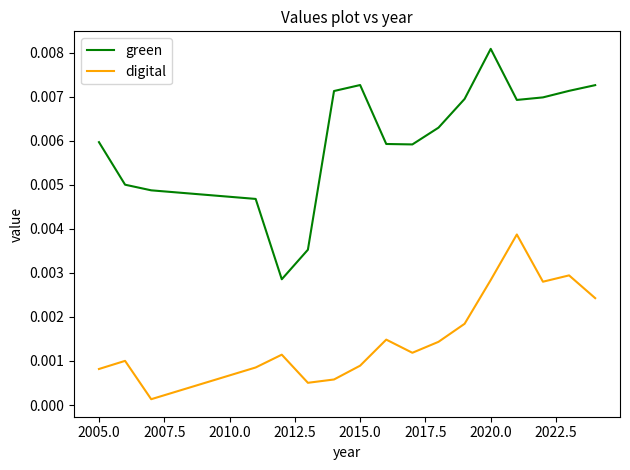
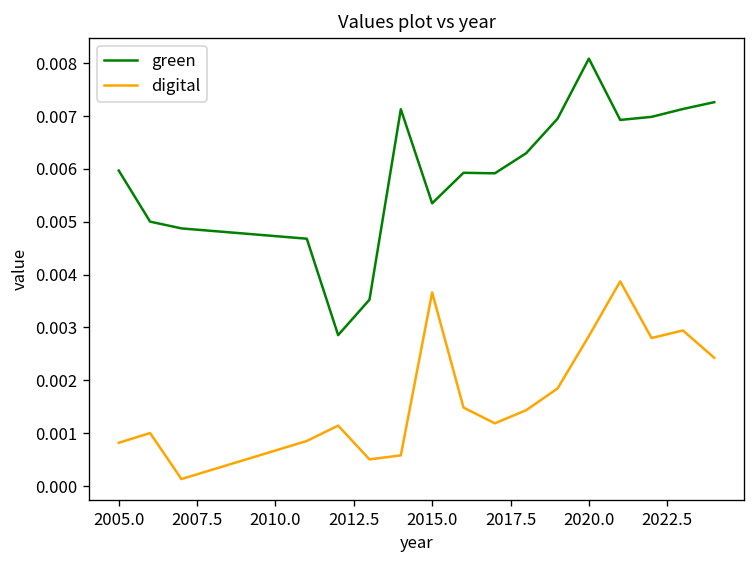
green, 2015.0: 0.0073 -> 0.0053
digital, 2015.0: 0.0009 -> 0.0037
